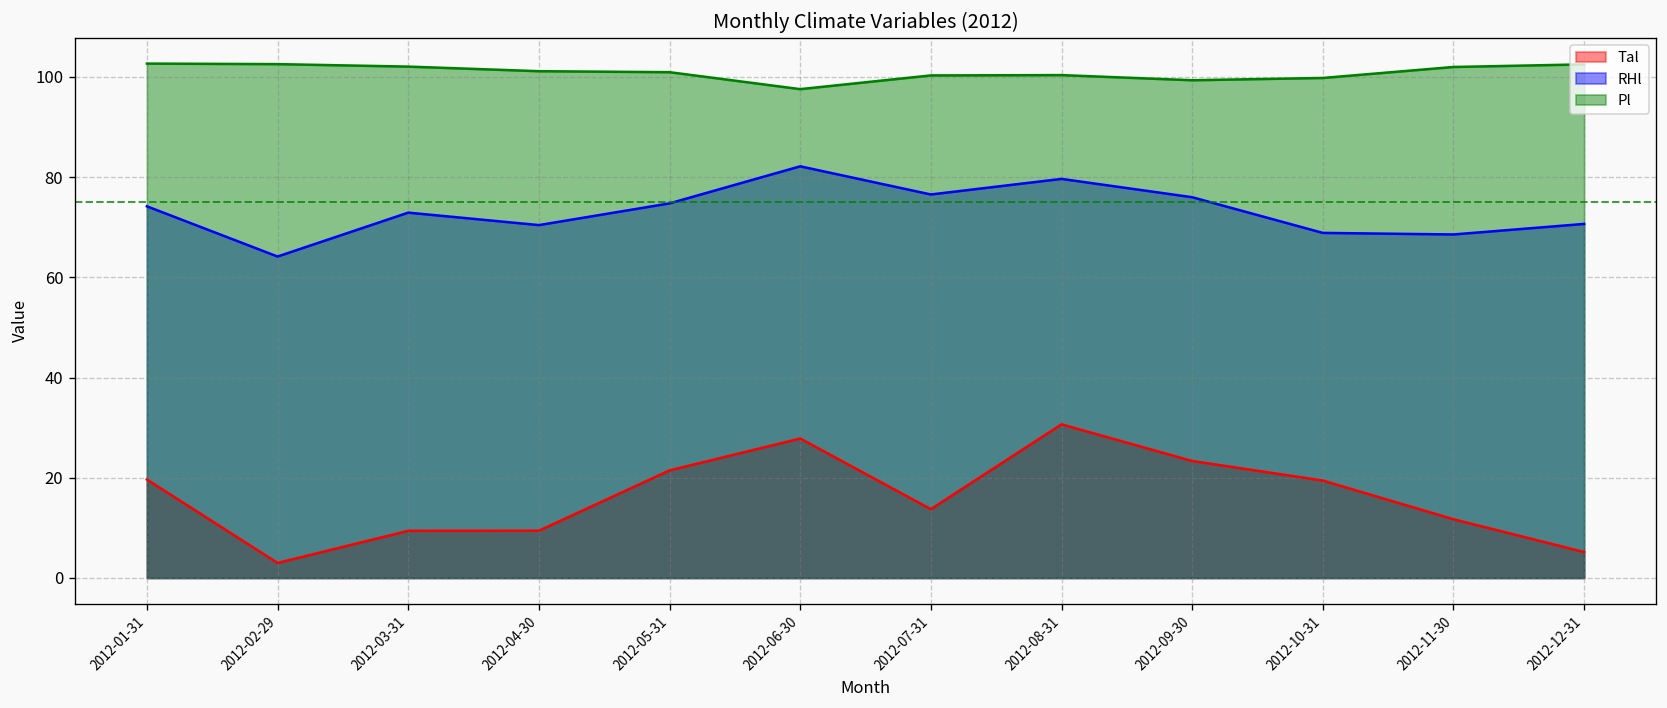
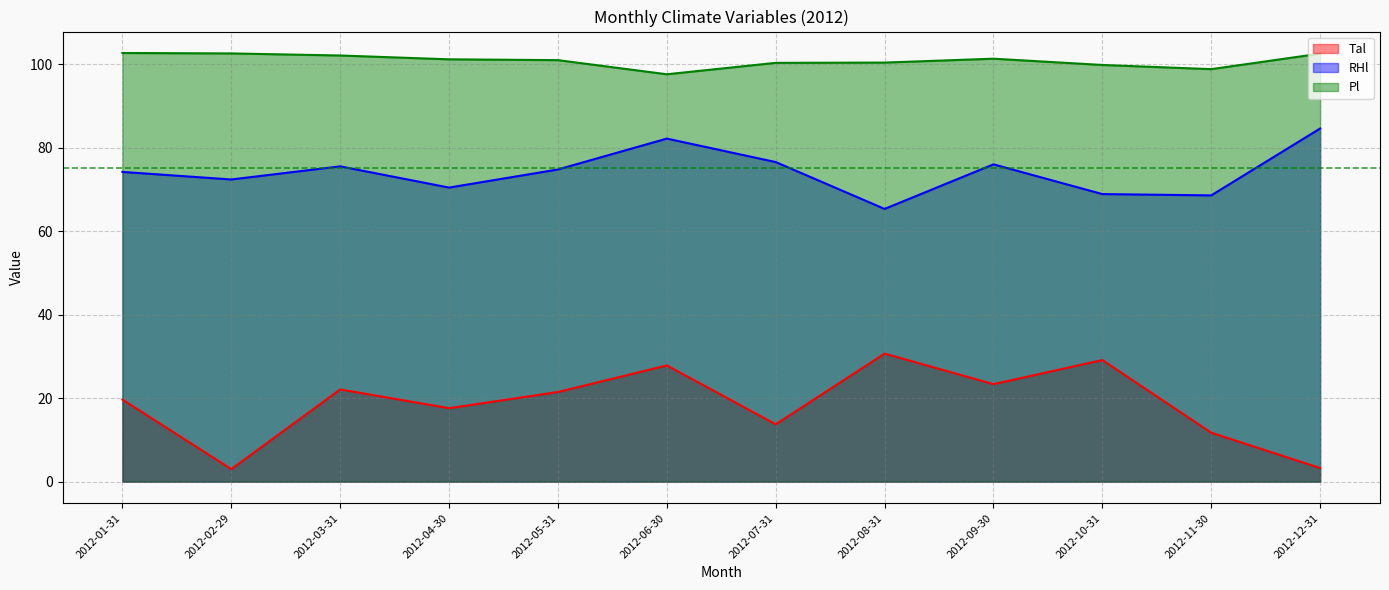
RHl, 2012-02-29: 64 -> 72
Tal, 2012-03-31: 9 -> 22
RHl, 2012-03-31: 73 -> 76
Tal, 2012-04-30: 9 -> 18
RHl, 2012-08-31: 80 -> 65
Pl, 2012-09-30: 99 -> 101
Tal, 2012-10-31: 19 -> 29
Pl, 2012-11-30: 102 -> 99
Tal, 2012-12-31: 5 -> 3
RHl, 2012-12-31: 71 -> 85
